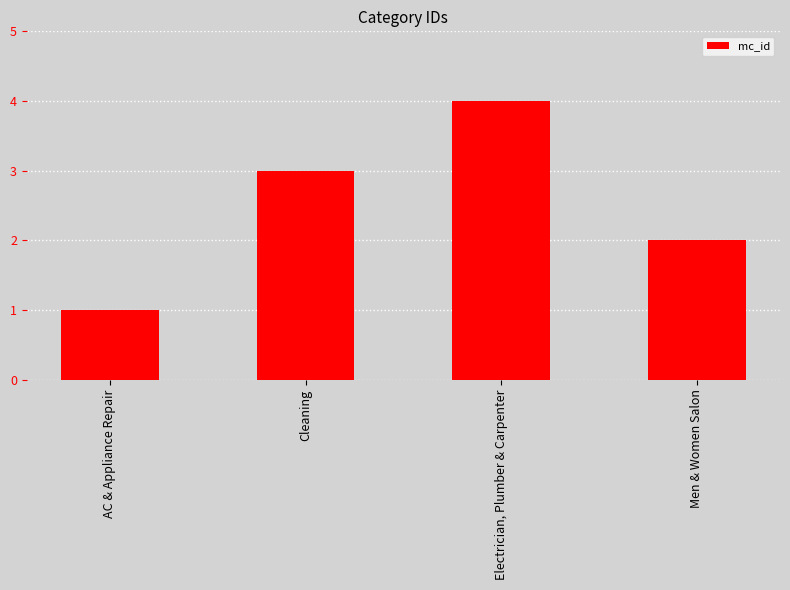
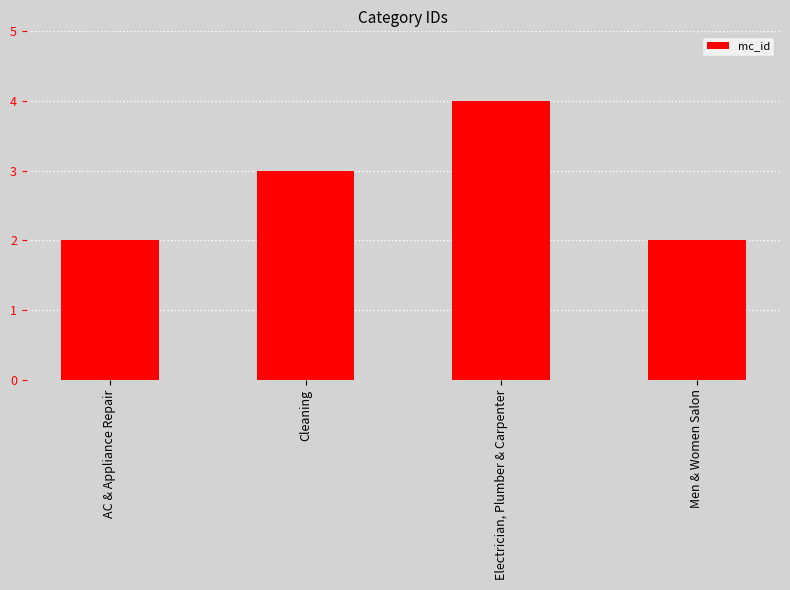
AC & Appliance Repair: 1 -> 2
